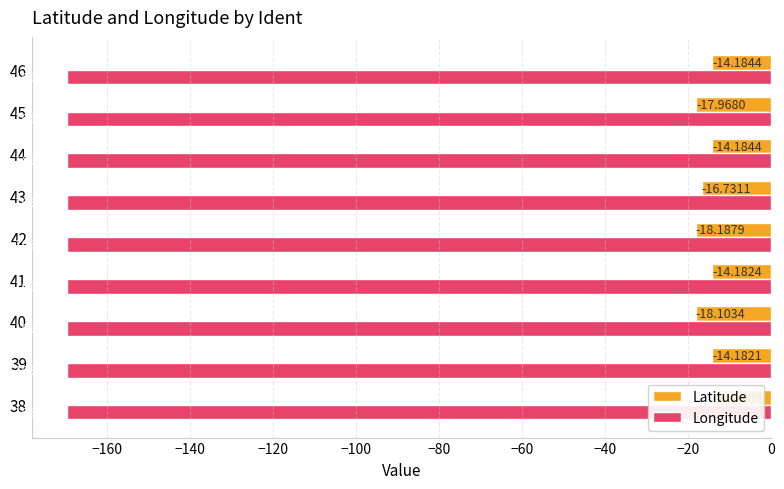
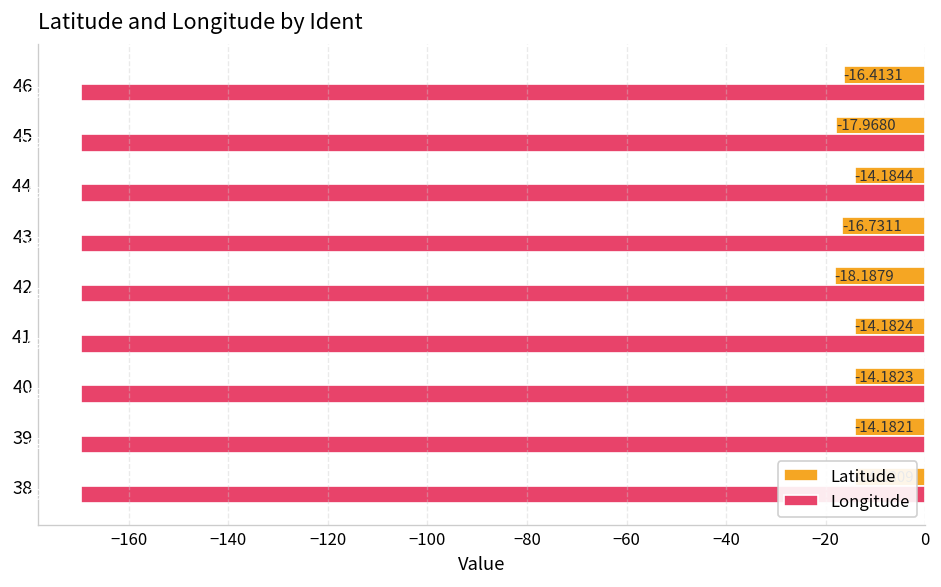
Latitude, 46: -14.1844 -> -16.4131
Latitude, 40: -18.1034 -> -14.1823
